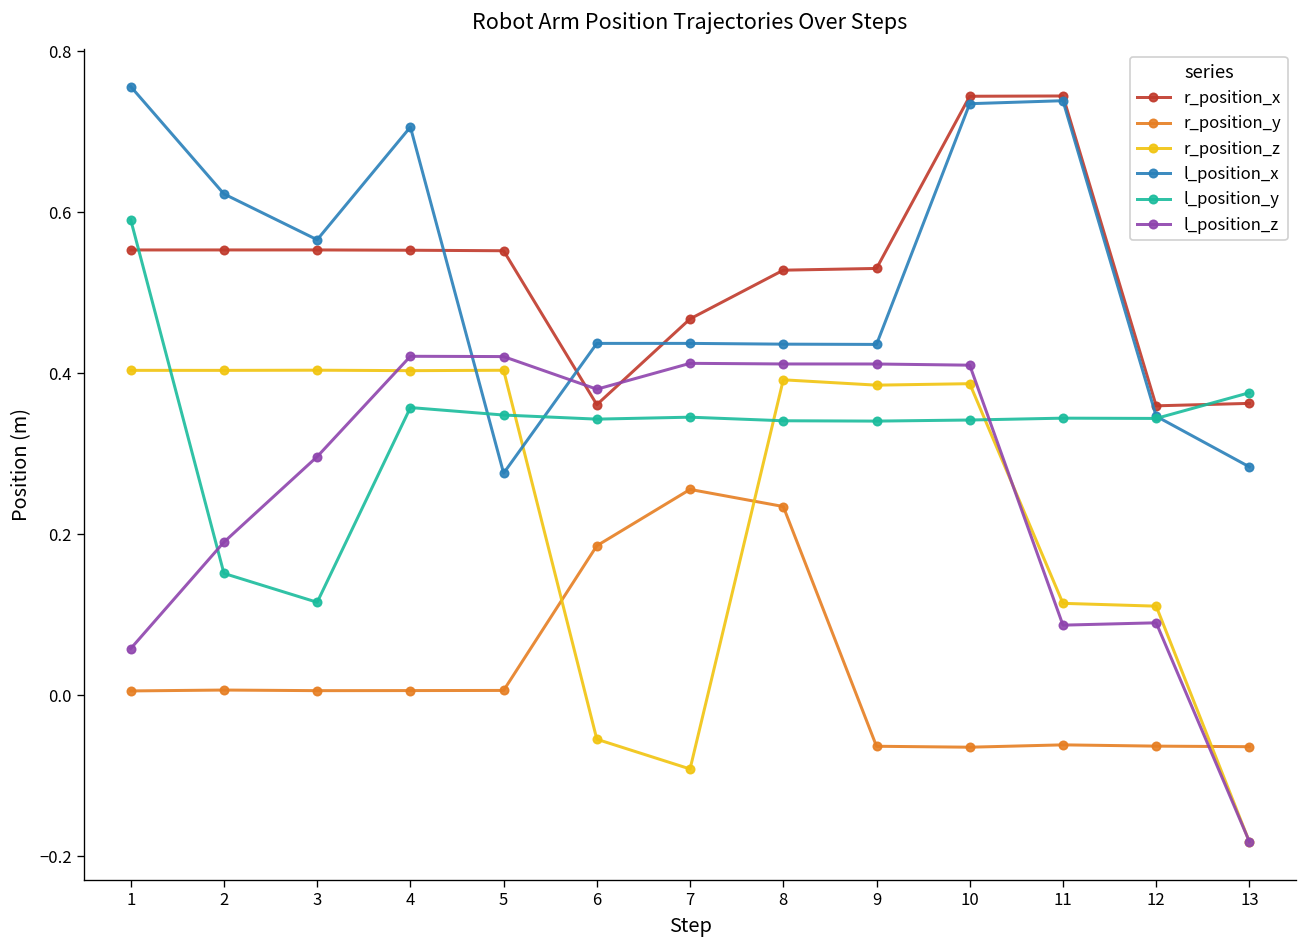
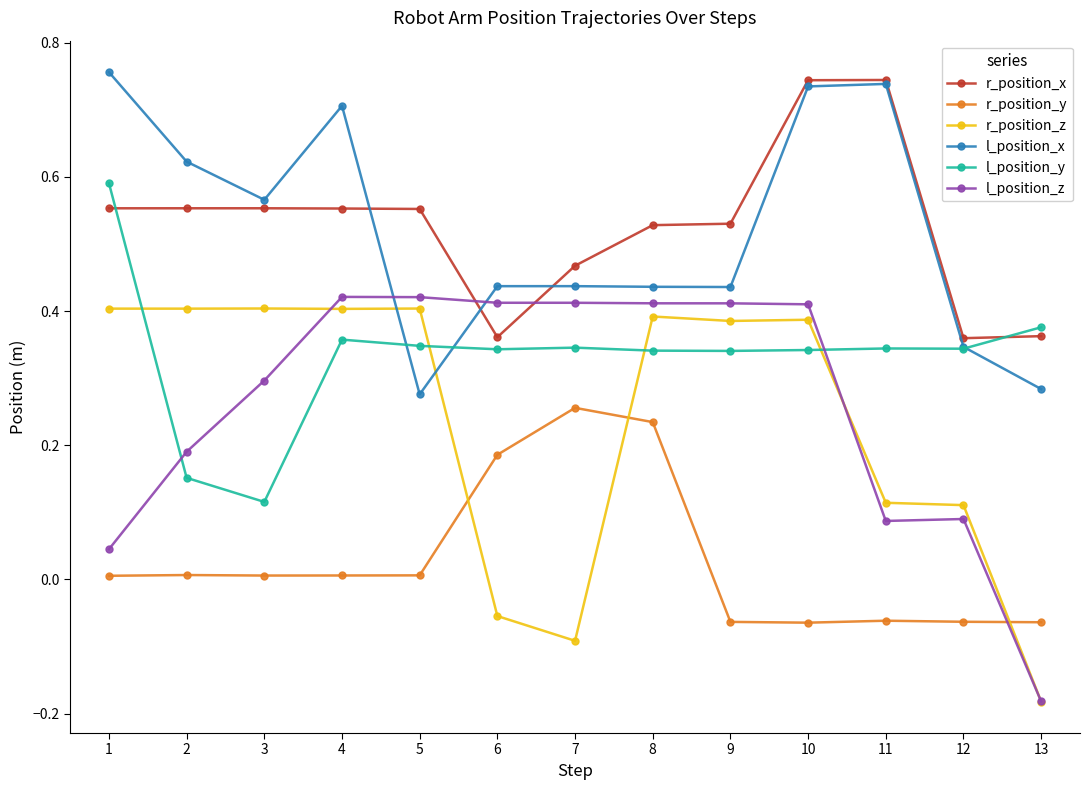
l_position_z, 1: 0.06 -> 0.04
l_position_z, 6: 0.38 -> 0.41
